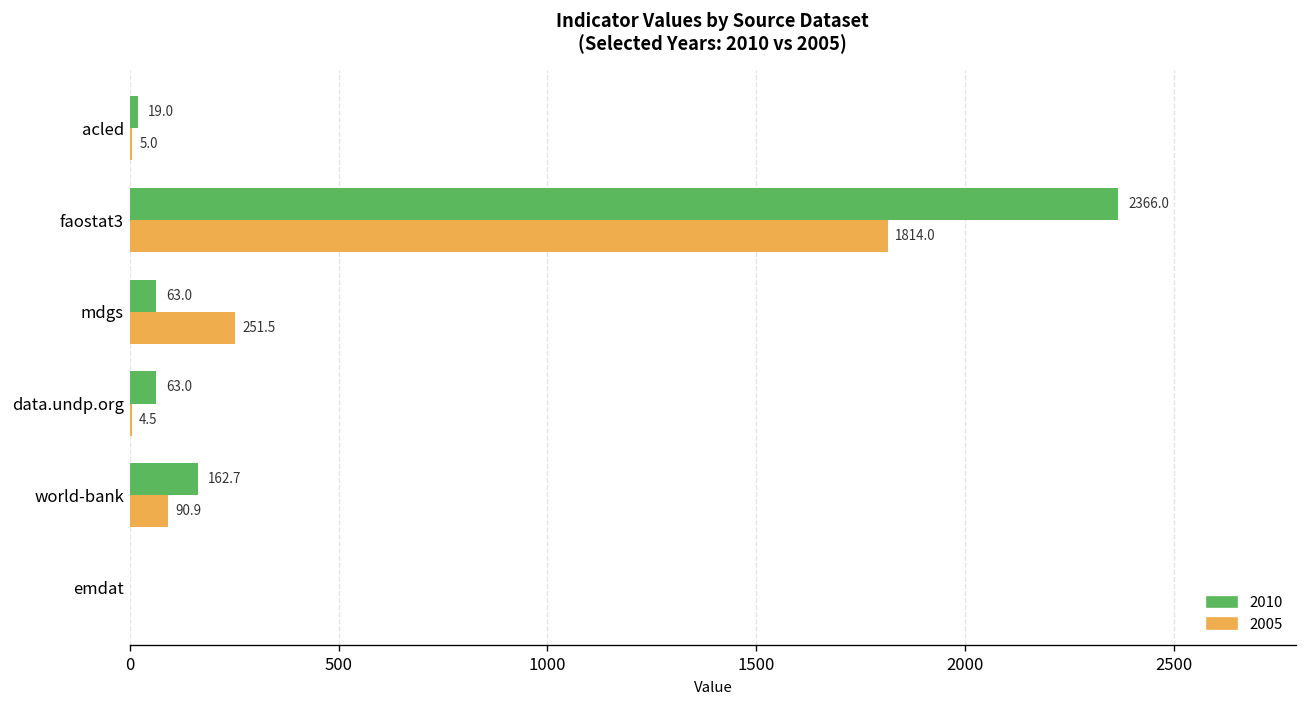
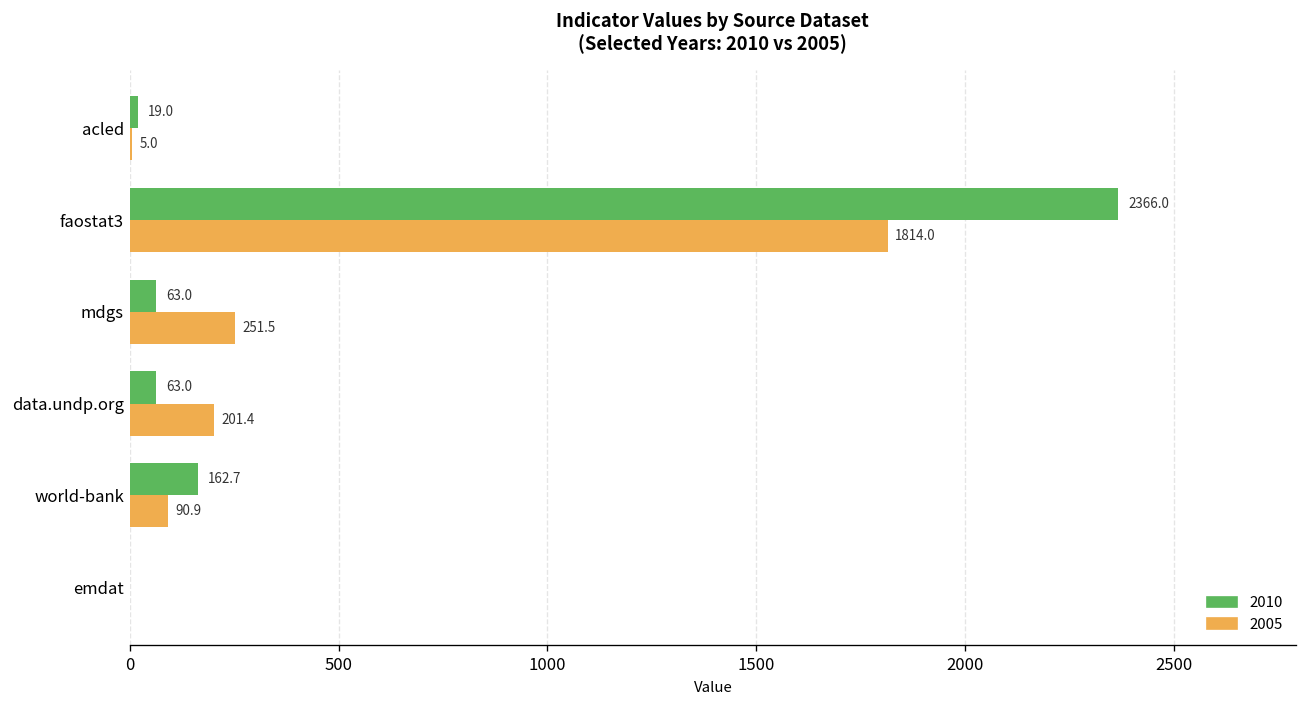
2005, data.undp.org: 4.5 -> 201.4
